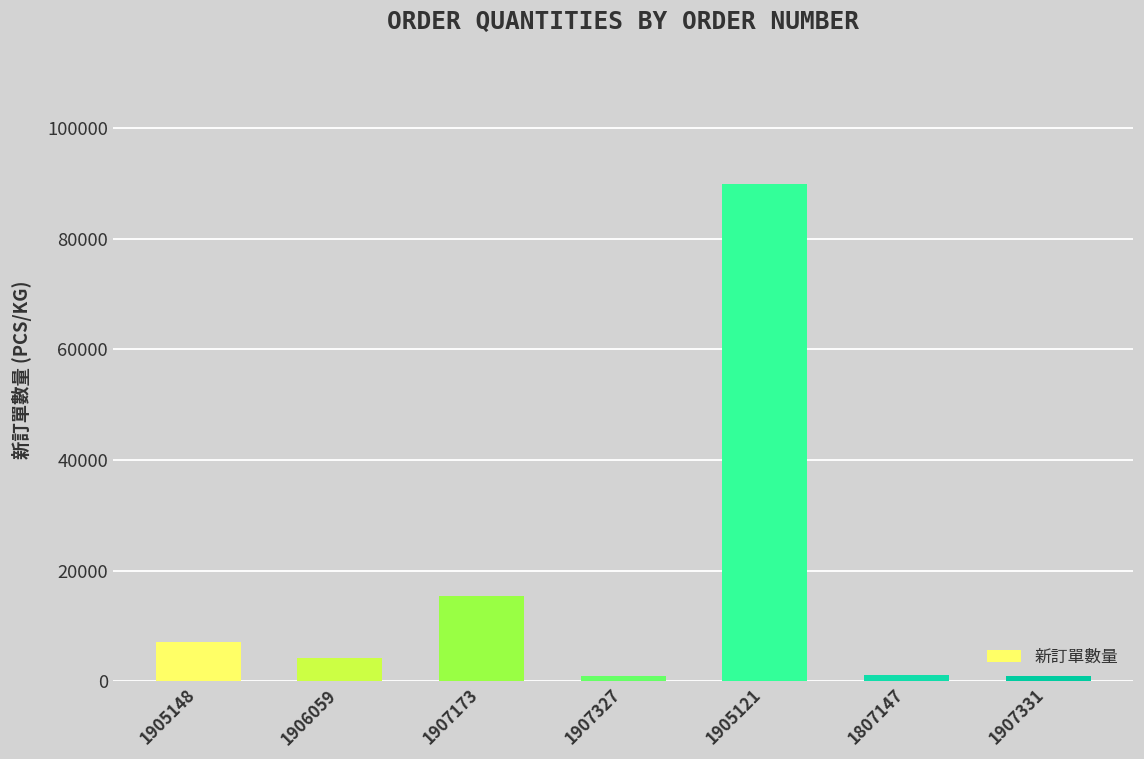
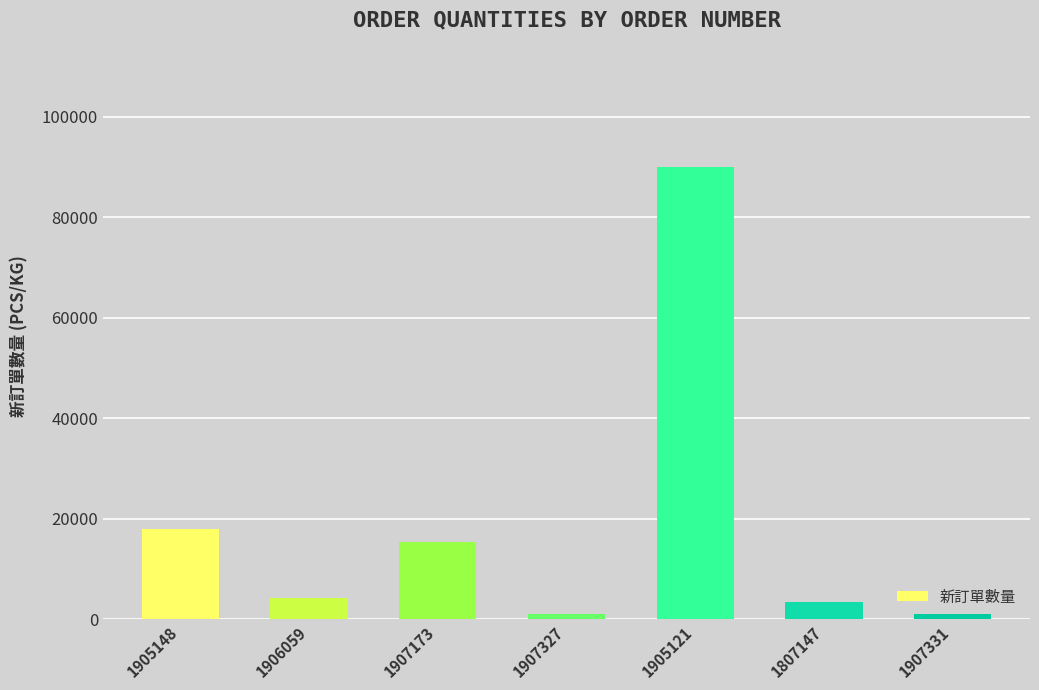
1905148: 7000 -> 18000
1807147: 1000 -> 4000
